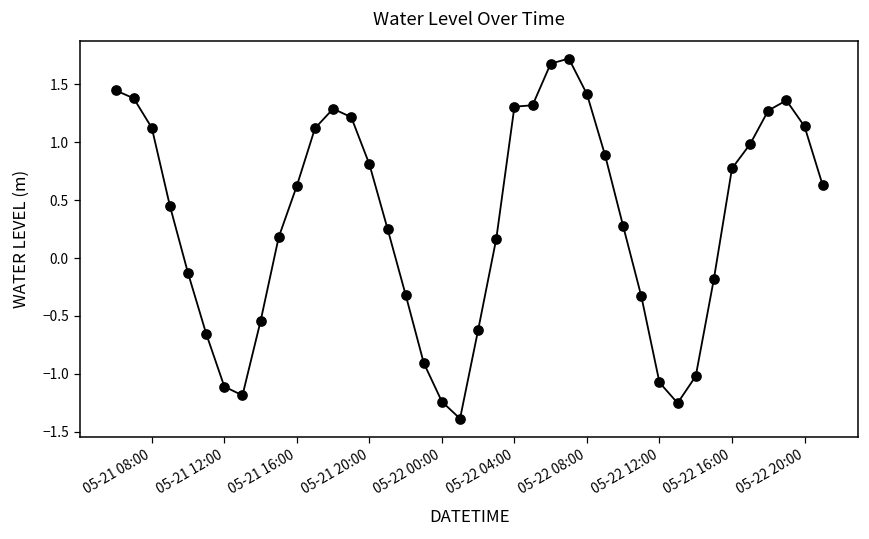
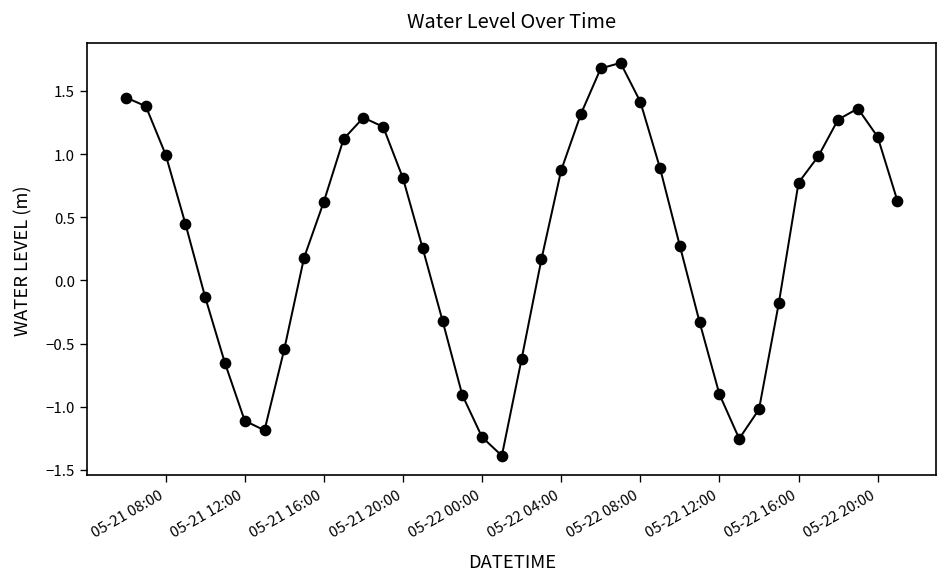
05-21 08:00: 1.12 -> 1.00
05-22 04:00: 1.31 -> 0.87
05-22 12:00: -1.07 -> -0.90
